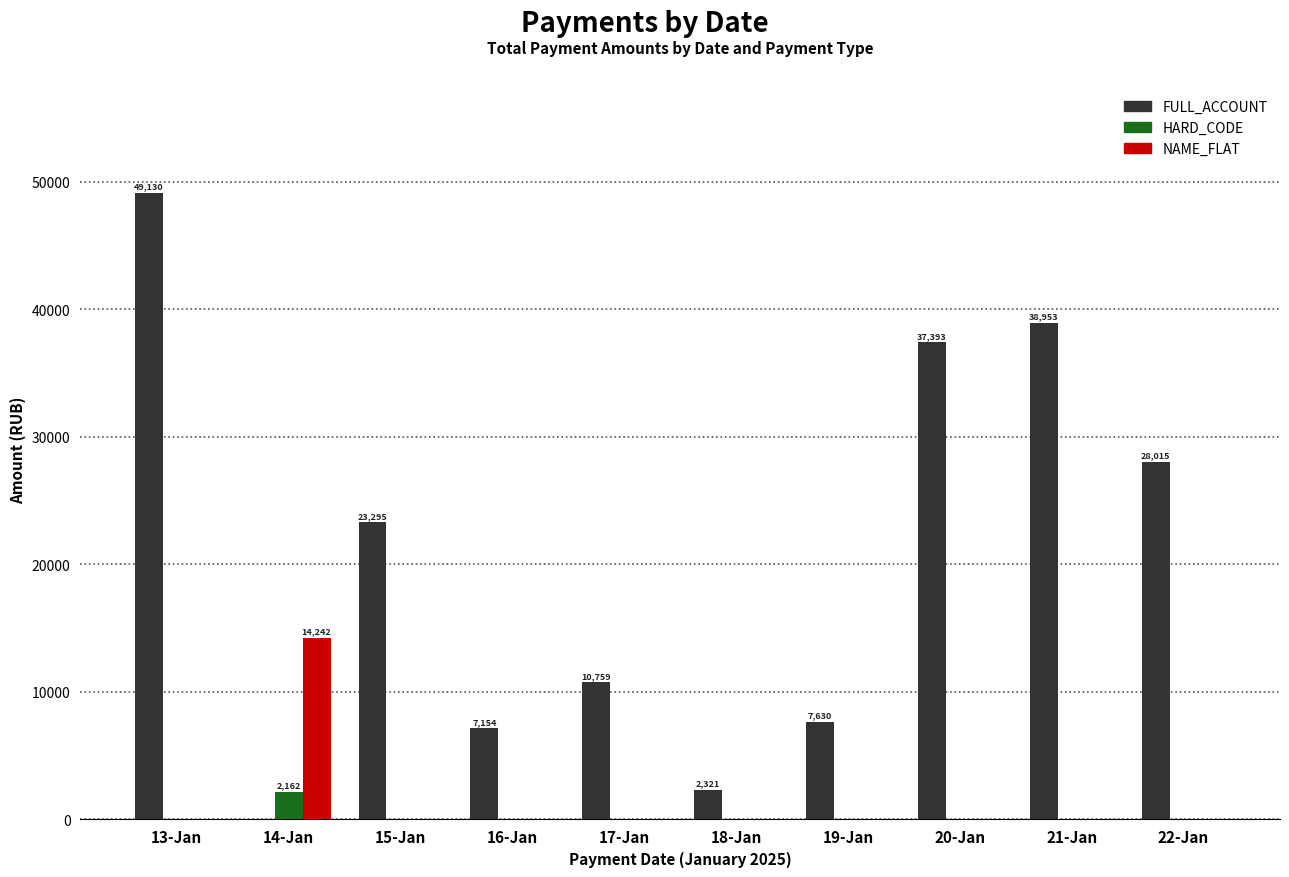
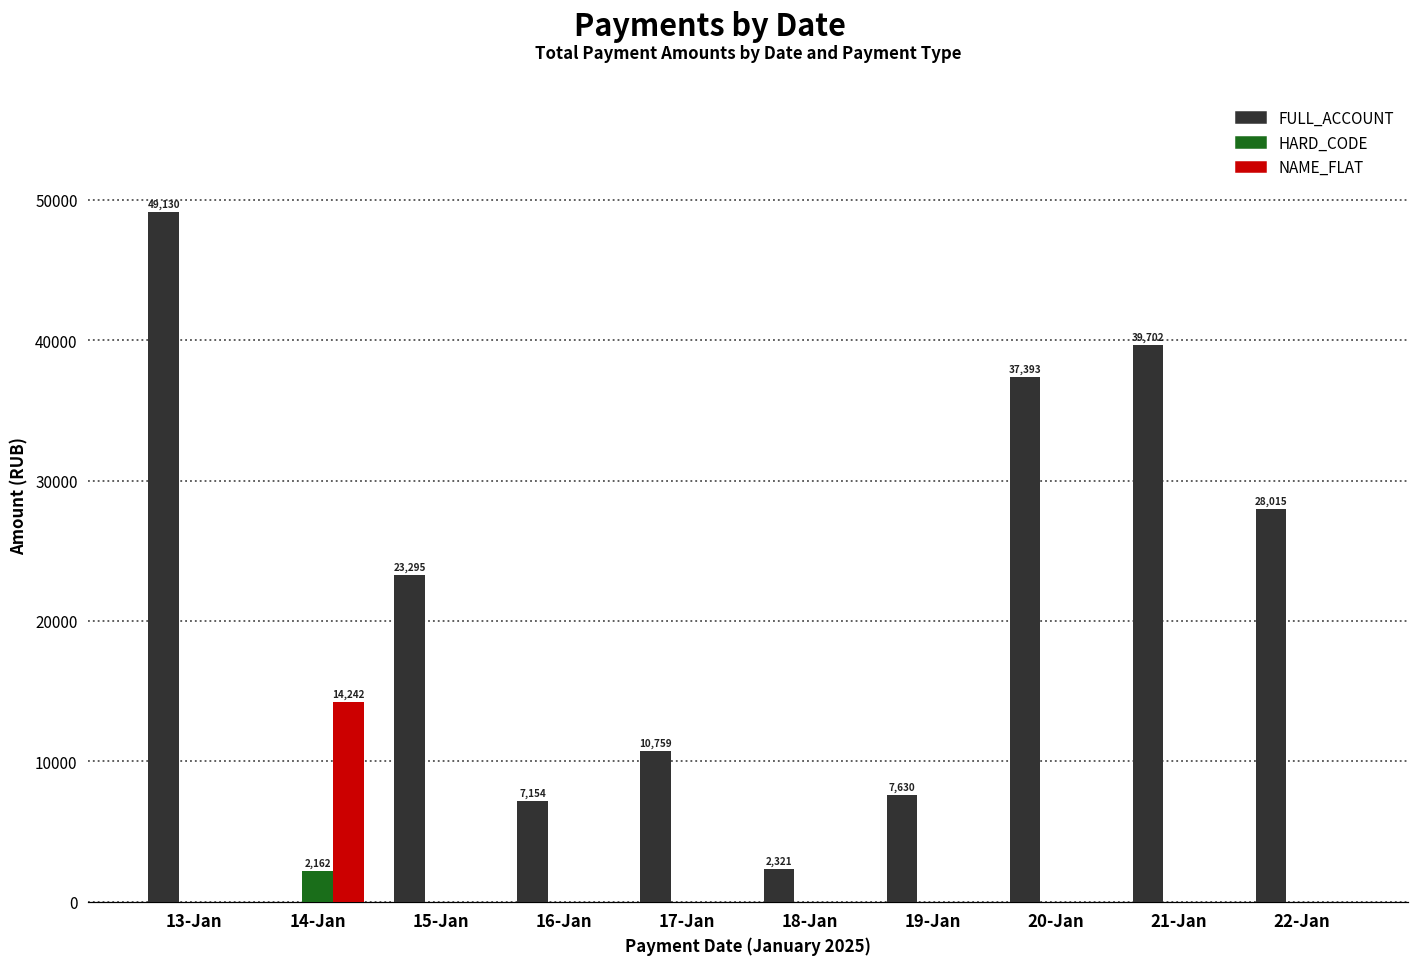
FULL_ACCOUNT, 21-Jan: 38,953 -> 39,702
